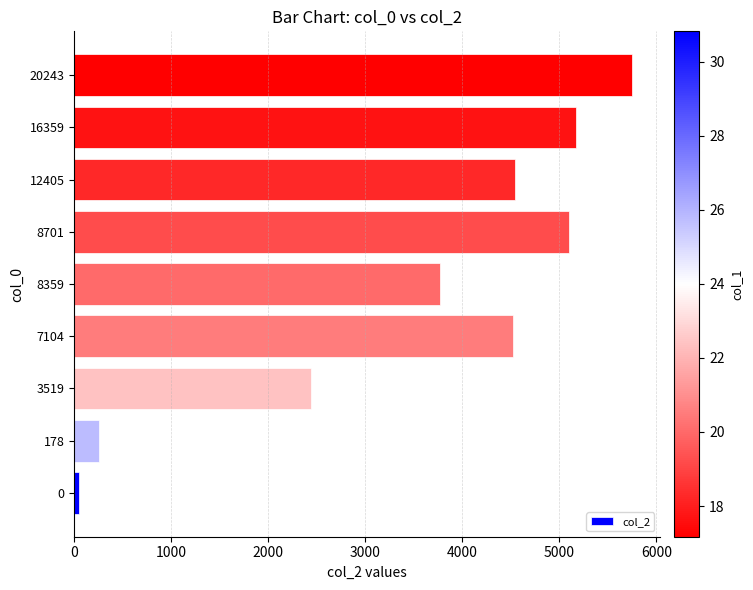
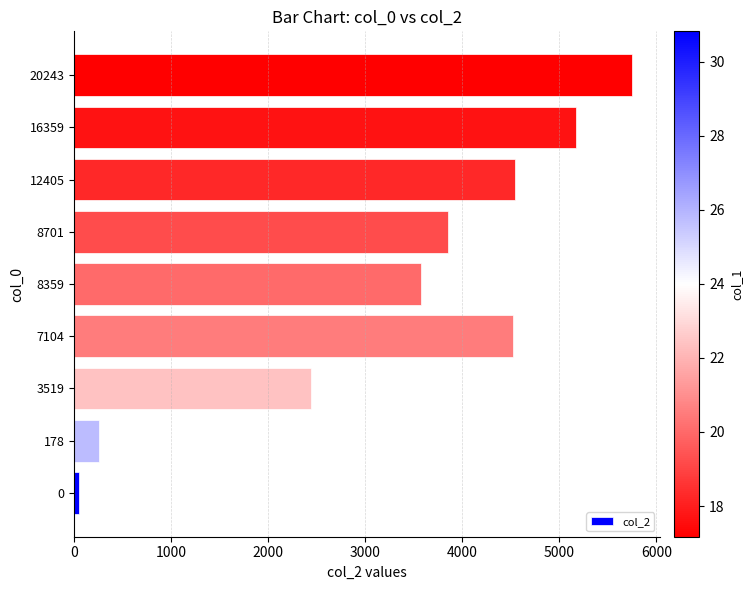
8701: 5100 -> 3800
8359: 3800 -> 3600
